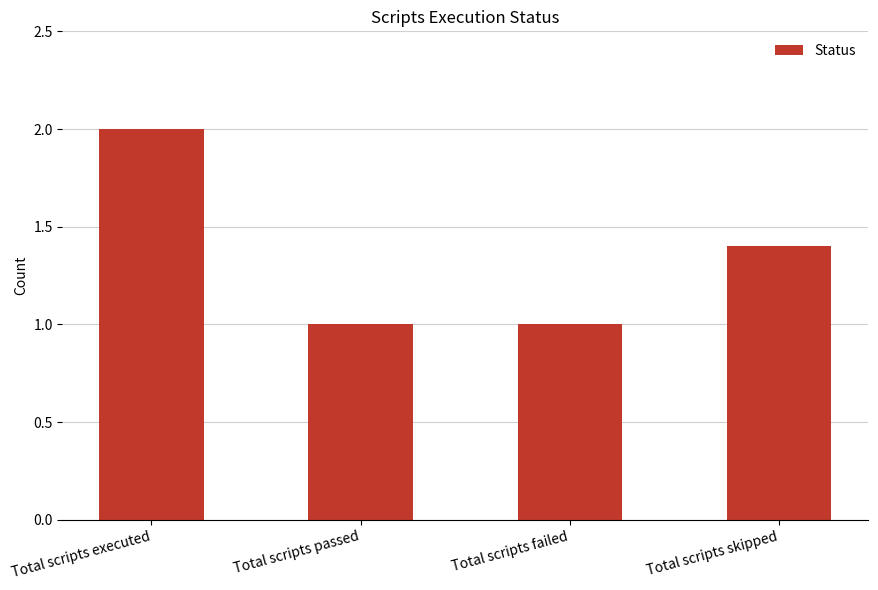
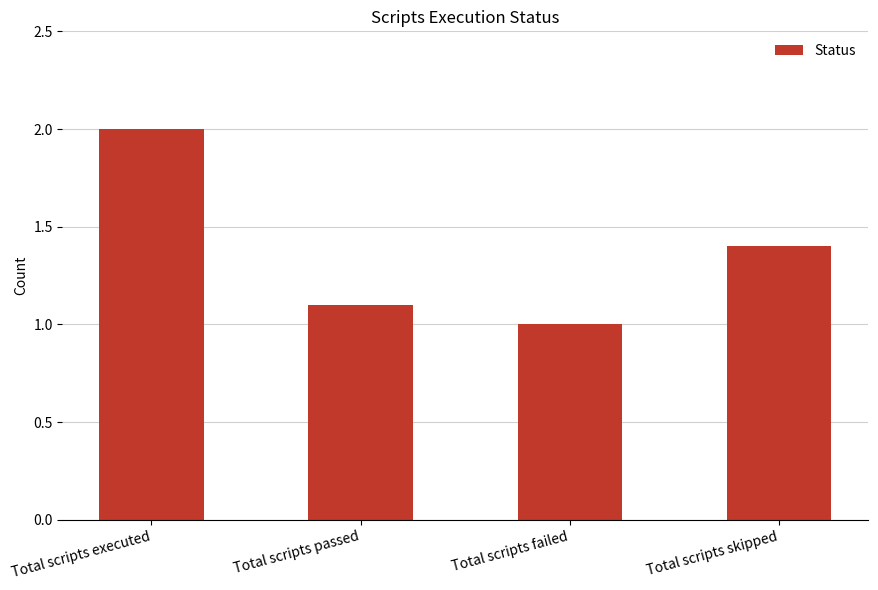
Total scripts passed: 1.0 -> 1.1
